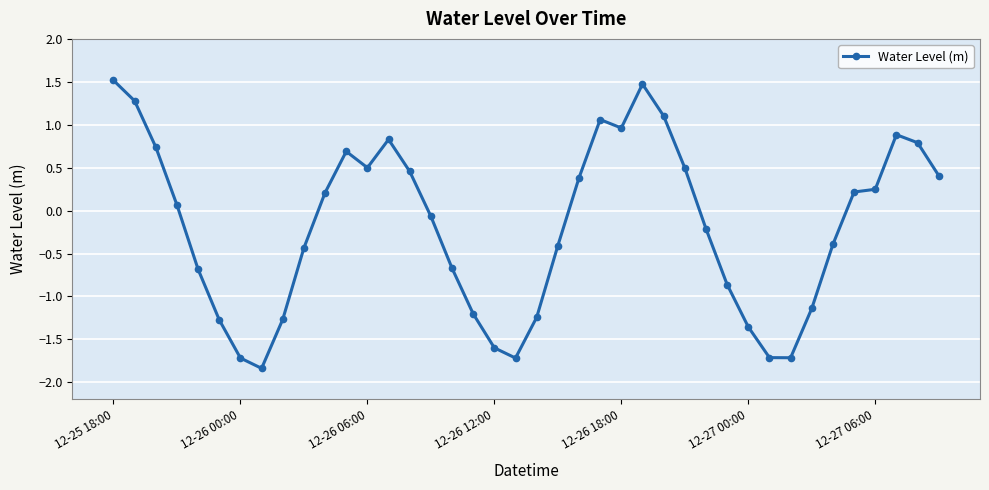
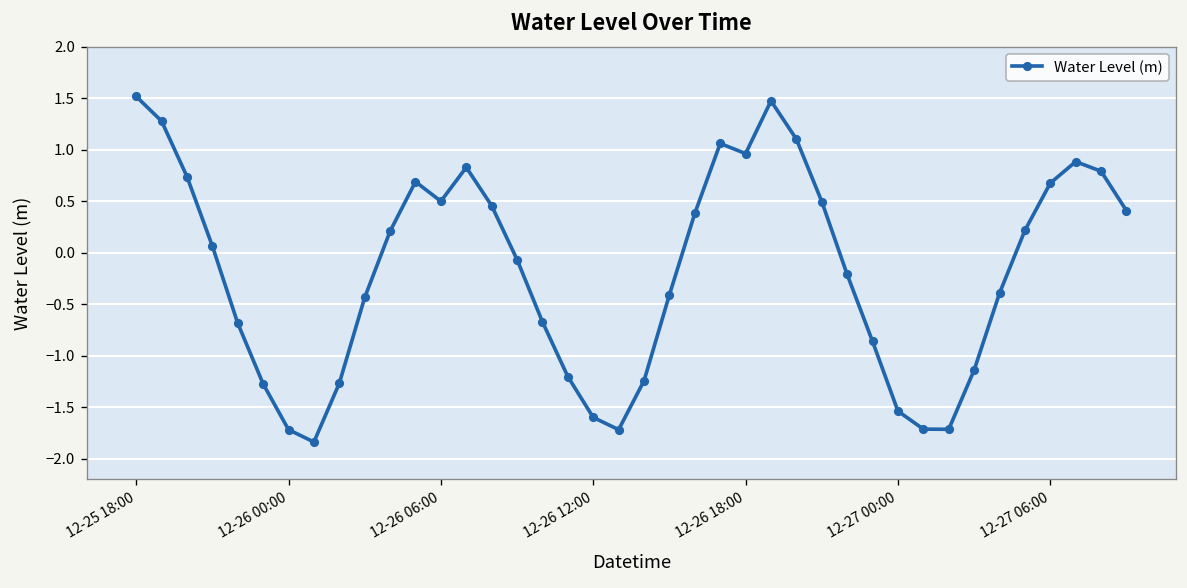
12-27 00:00: -1.4 -> -1.5
12-27 06:00: 0.2 -> 0.7
